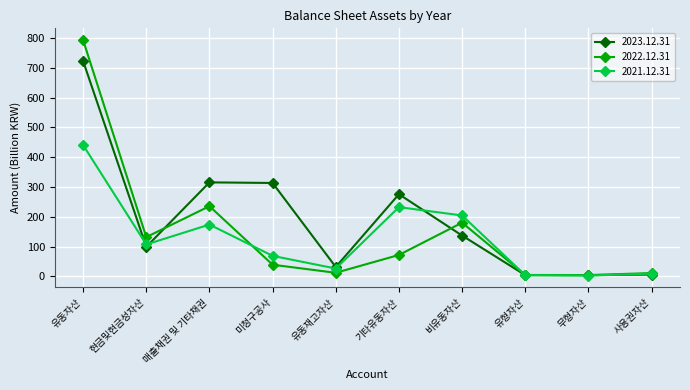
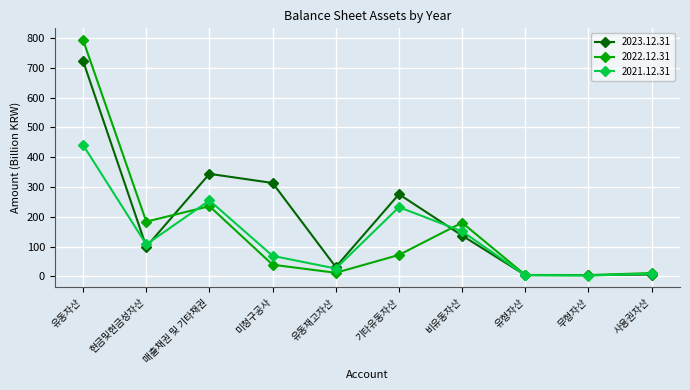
2022.12.31, 현금및현금성자산: 130 -> 180
2023.12.31, 매출채권 및 기타채권: 320 -> 340
2021.12.31, 매출채권 및 기타채권: 170 -> 250
2021.12.31, 비유동자산: 200 -> 150
